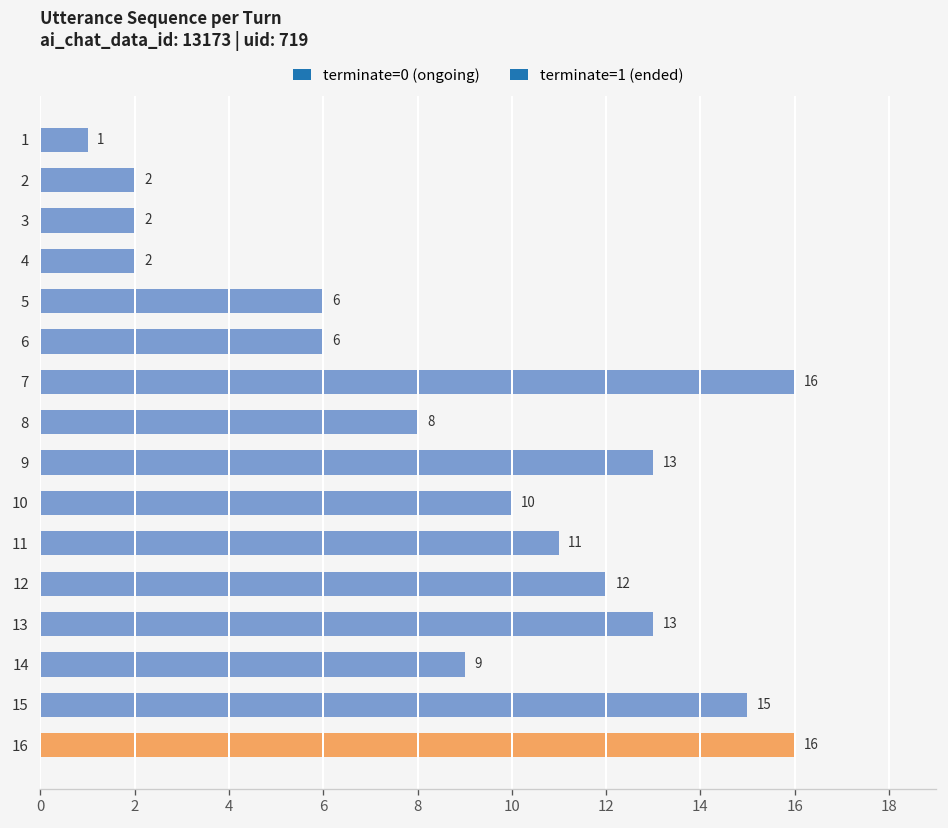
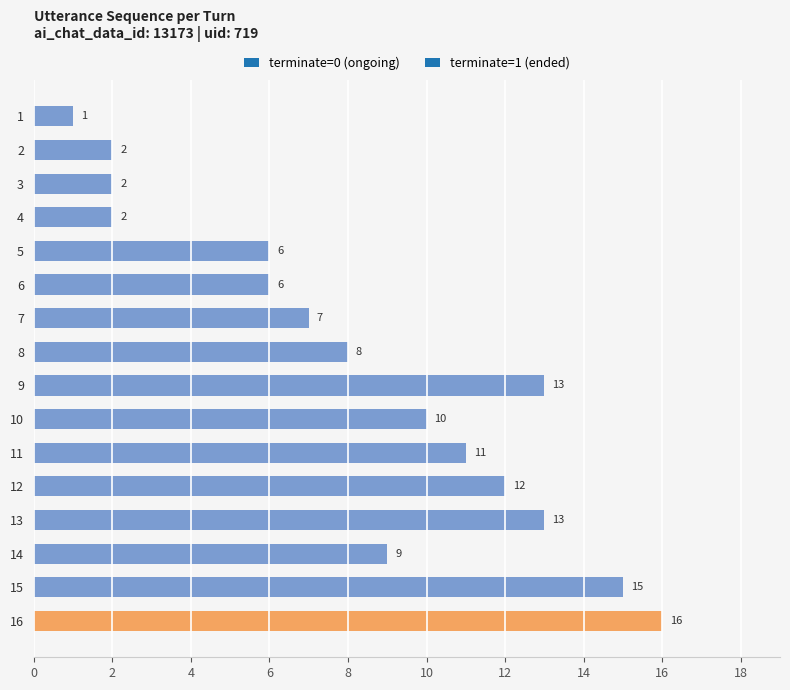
7: 16 -> 7
